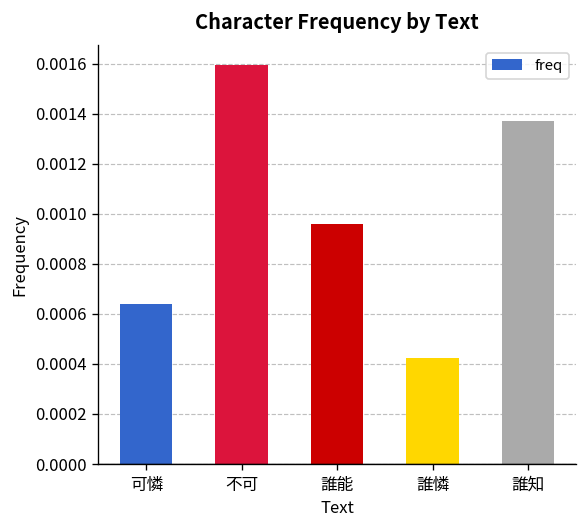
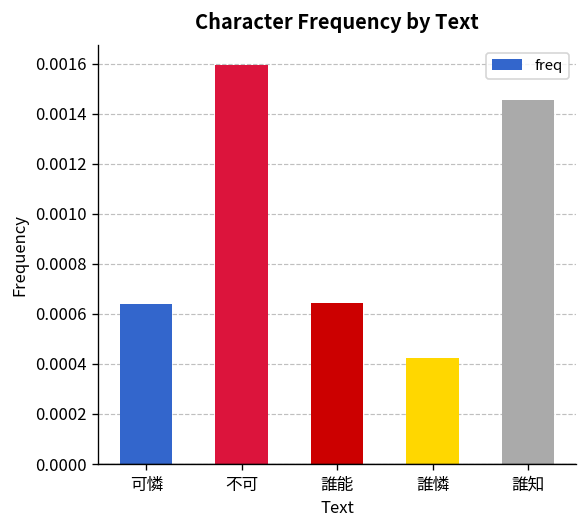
誰能: 0.00096 -> 0.00064
誰知: 0.00137 -> 0.00145
